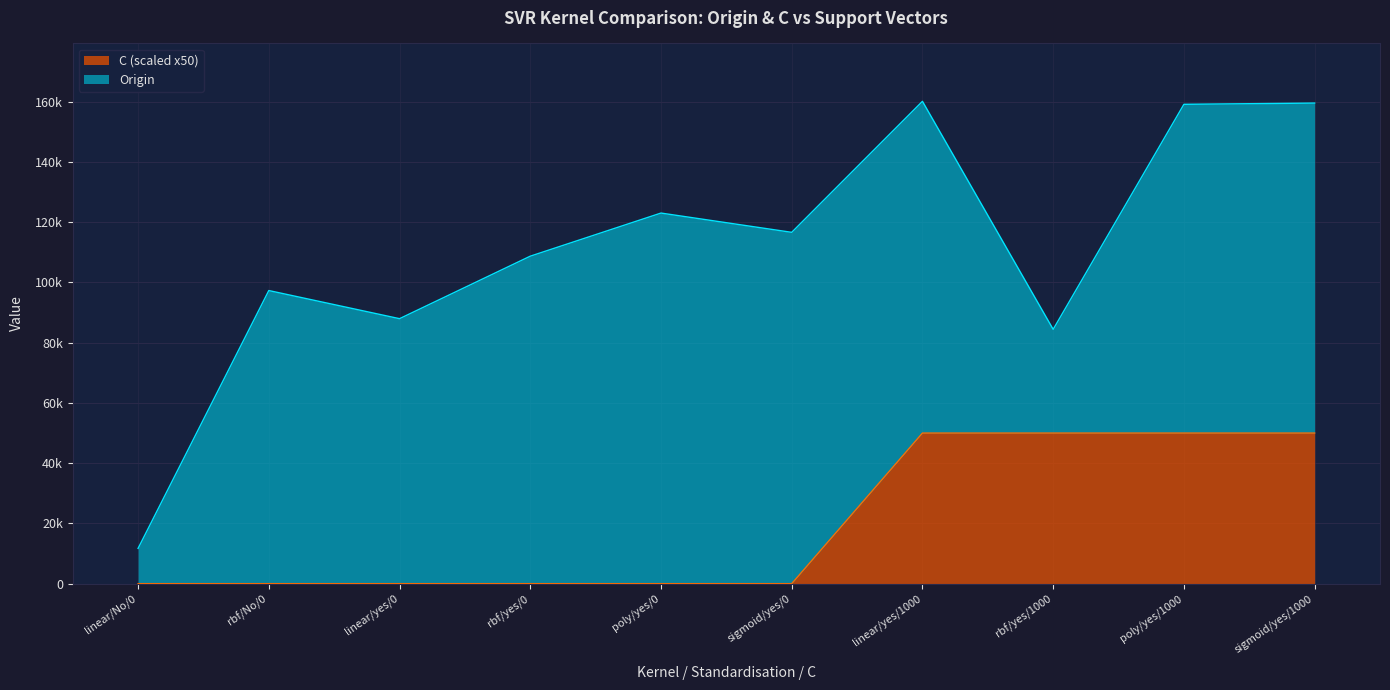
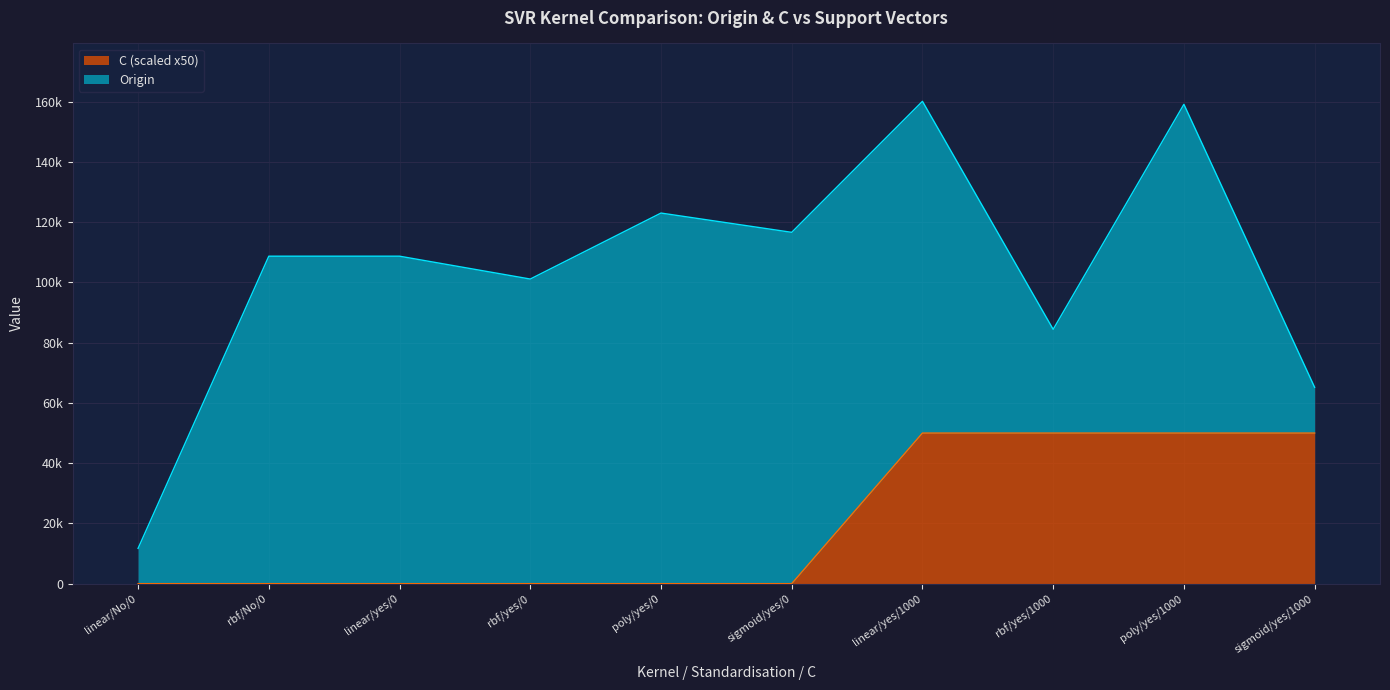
Origin, rbf/No/0: 97000 -> 109000
Origin, linear/yes/0: 88000 -> 109000
Origin, rbf/yes/0: 109000 -> 101000
Origin, sigmoid/yes/1000: 110000 -> 15000
